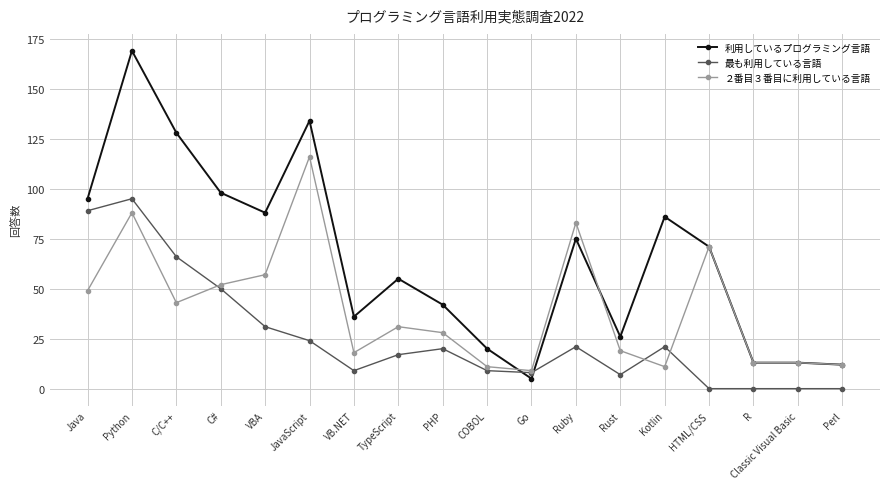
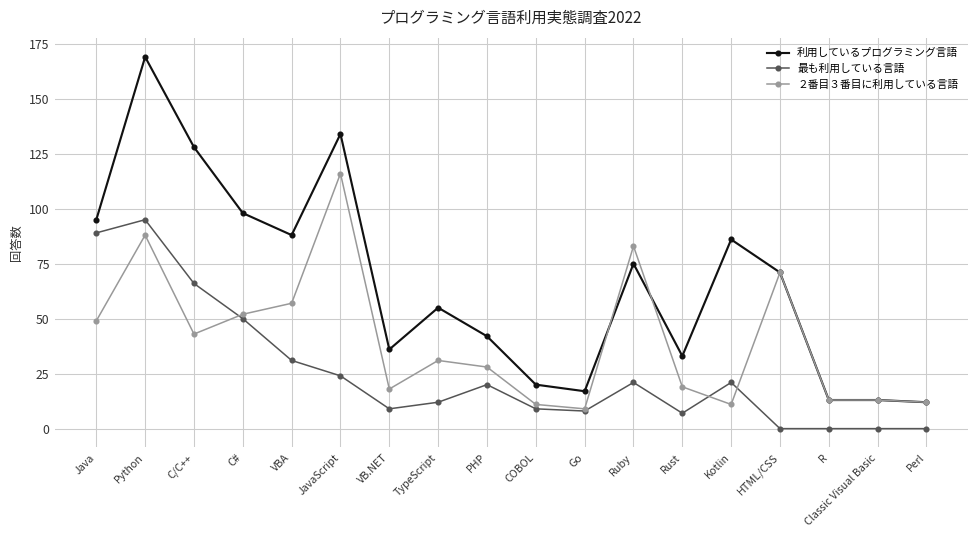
最も利用している言語, TypeScript: 17 -> 12
利用しているプログラミング言語, Go: 5 -> 17
利用しているプログラミング言語, Rust: 26 -> 33
